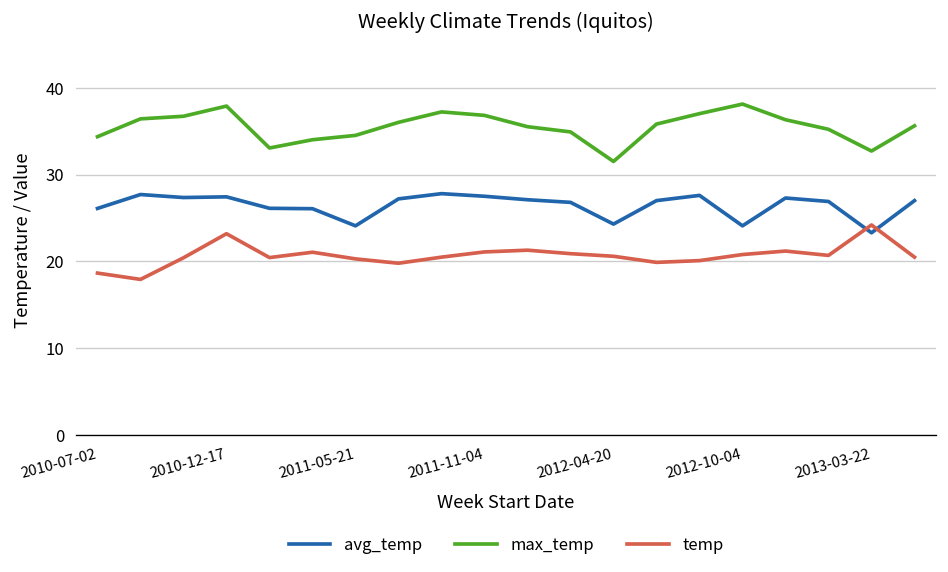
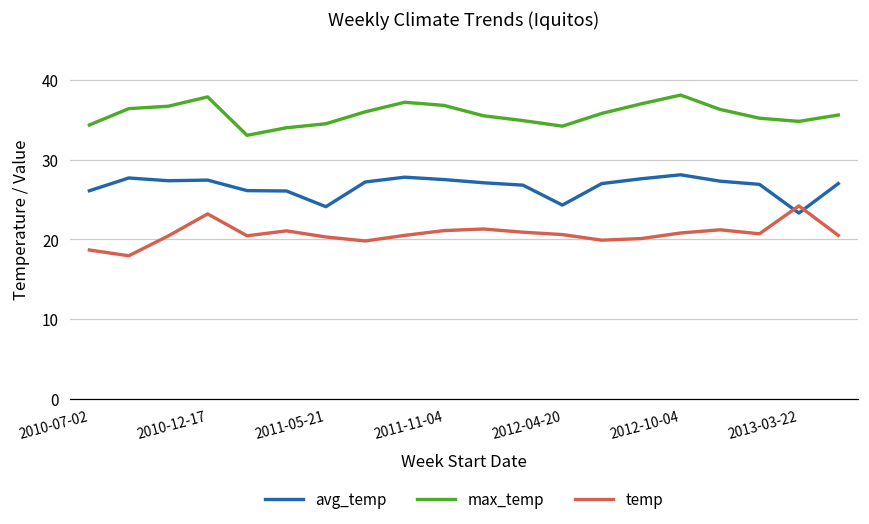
max_temp, 2012-04-20: 32 -> 34
avg_temp, 2012-10-04: 24 -> 28
max_temp, 2013-03-22: 33 -> 35
